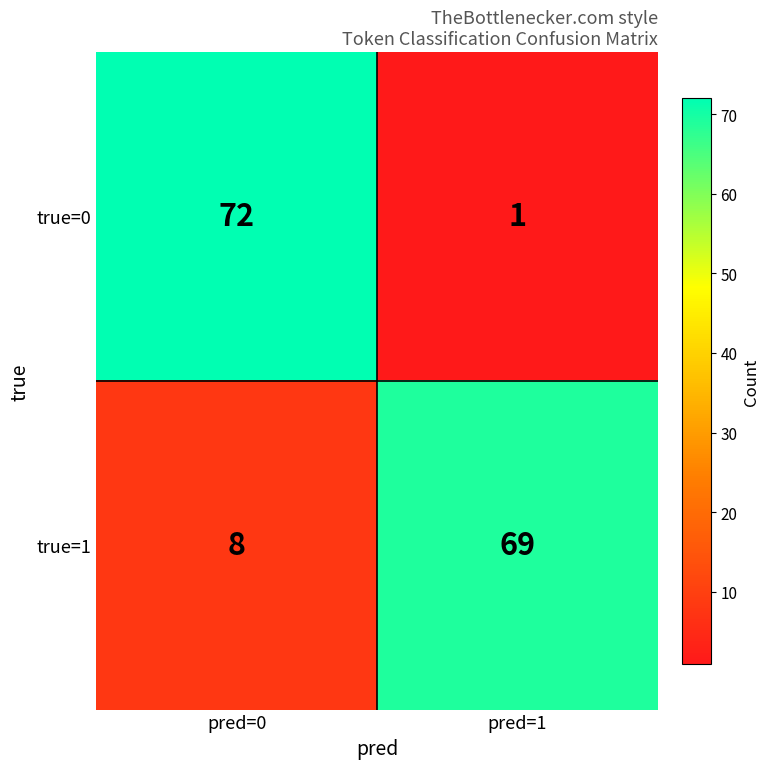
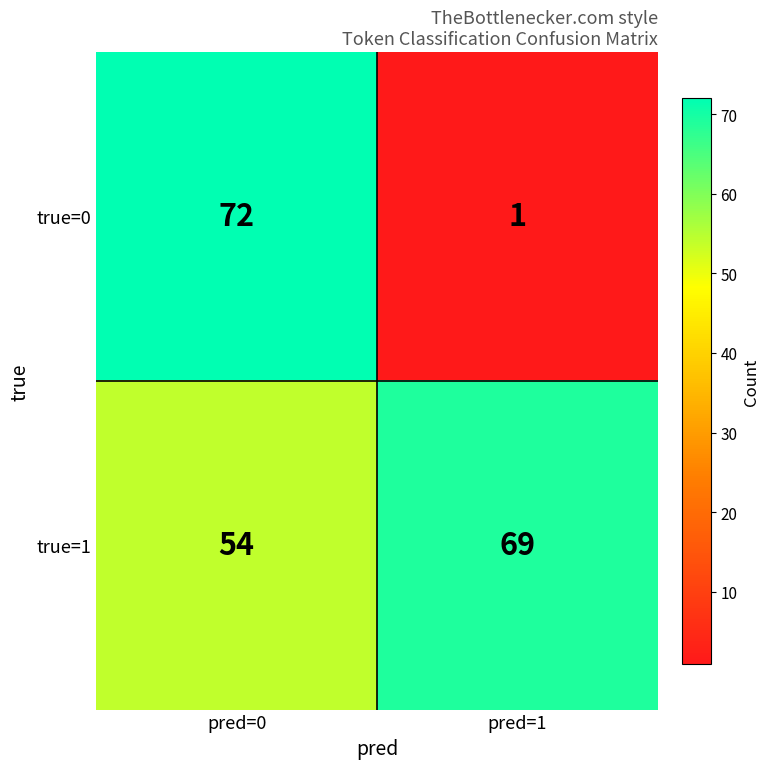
true=1, pred=0: 8 -> 54
